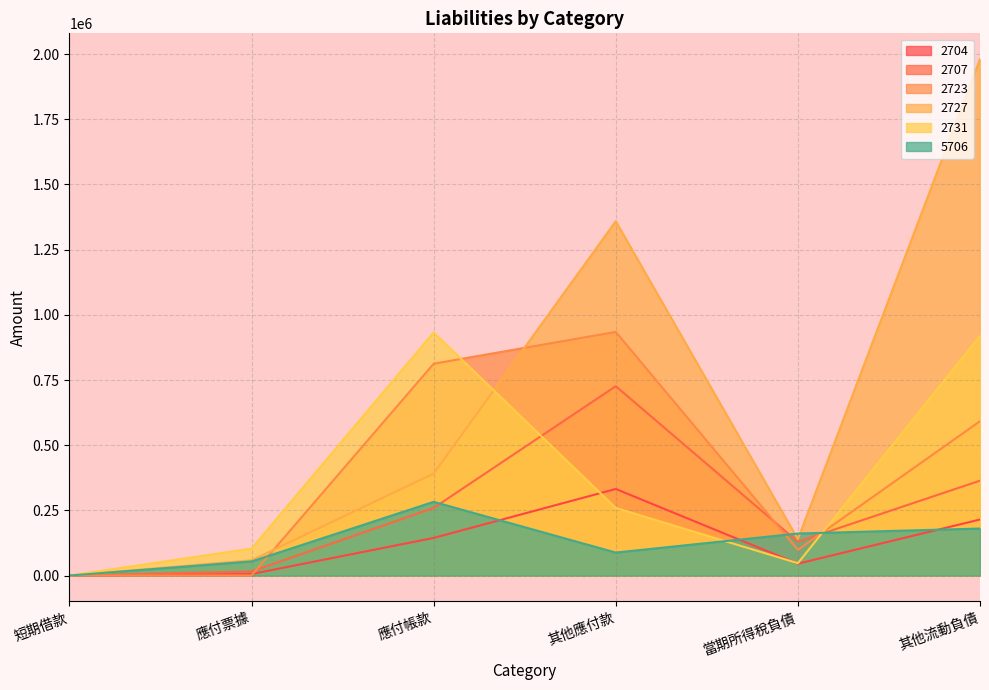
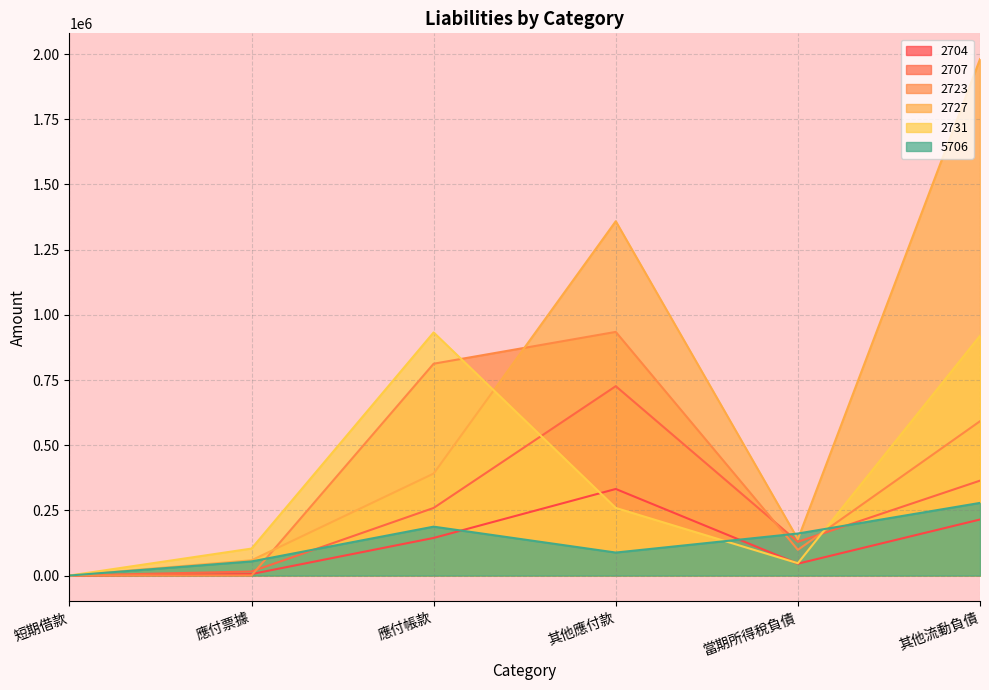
5706, 應付帳款: 280000 -> 190000
5706, 其他流動負債: 180000 -> 280000
